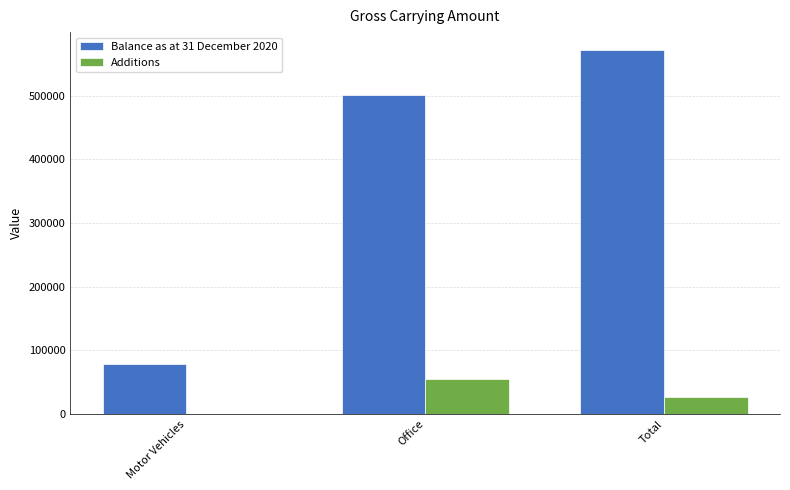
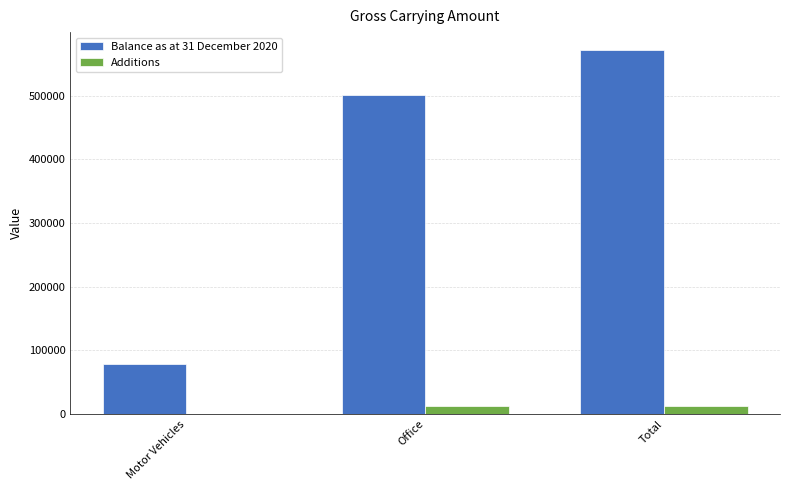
Additions, Office: 60000 -> 10000
Additions, Total: 30000 -> 10000
